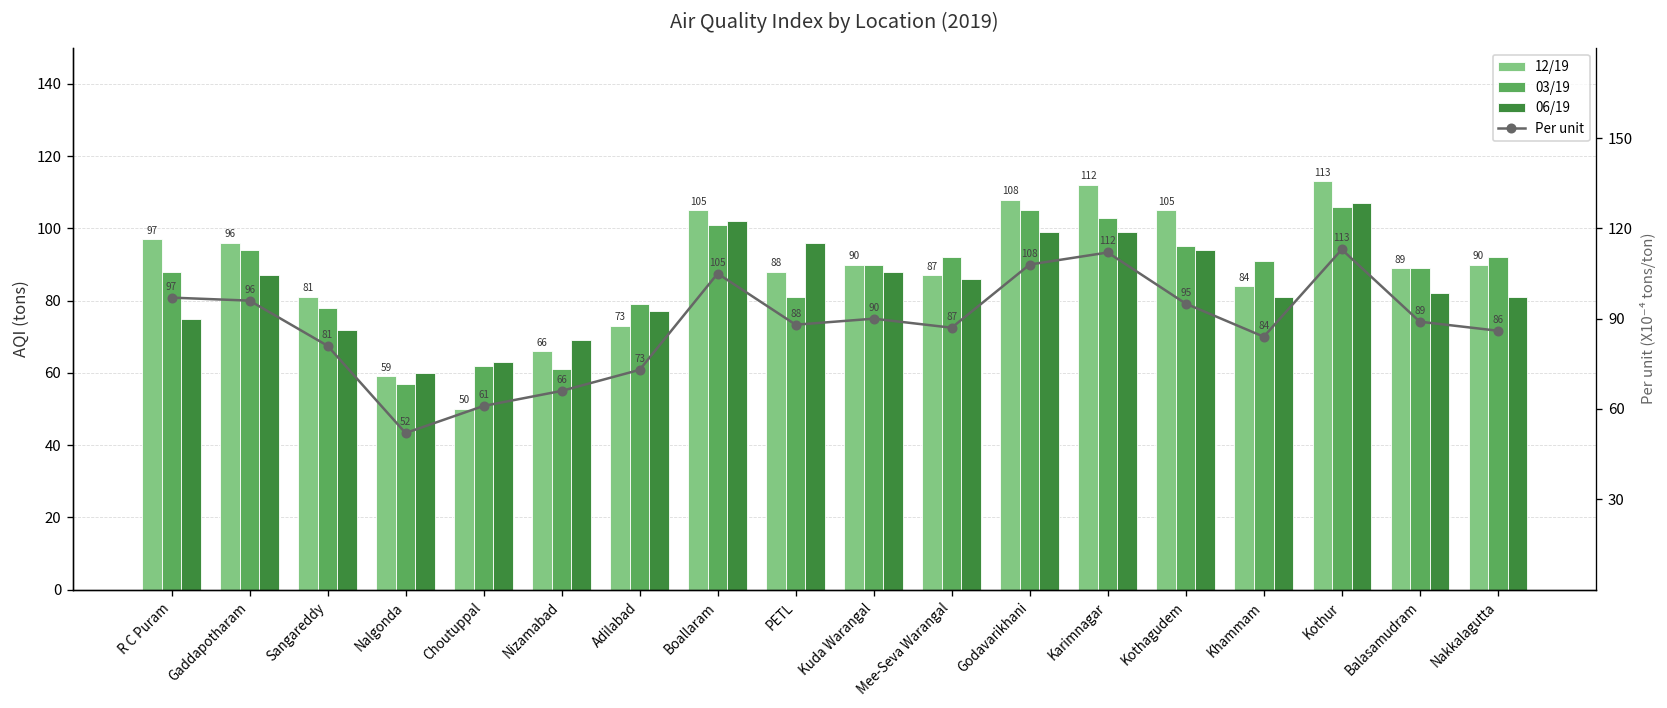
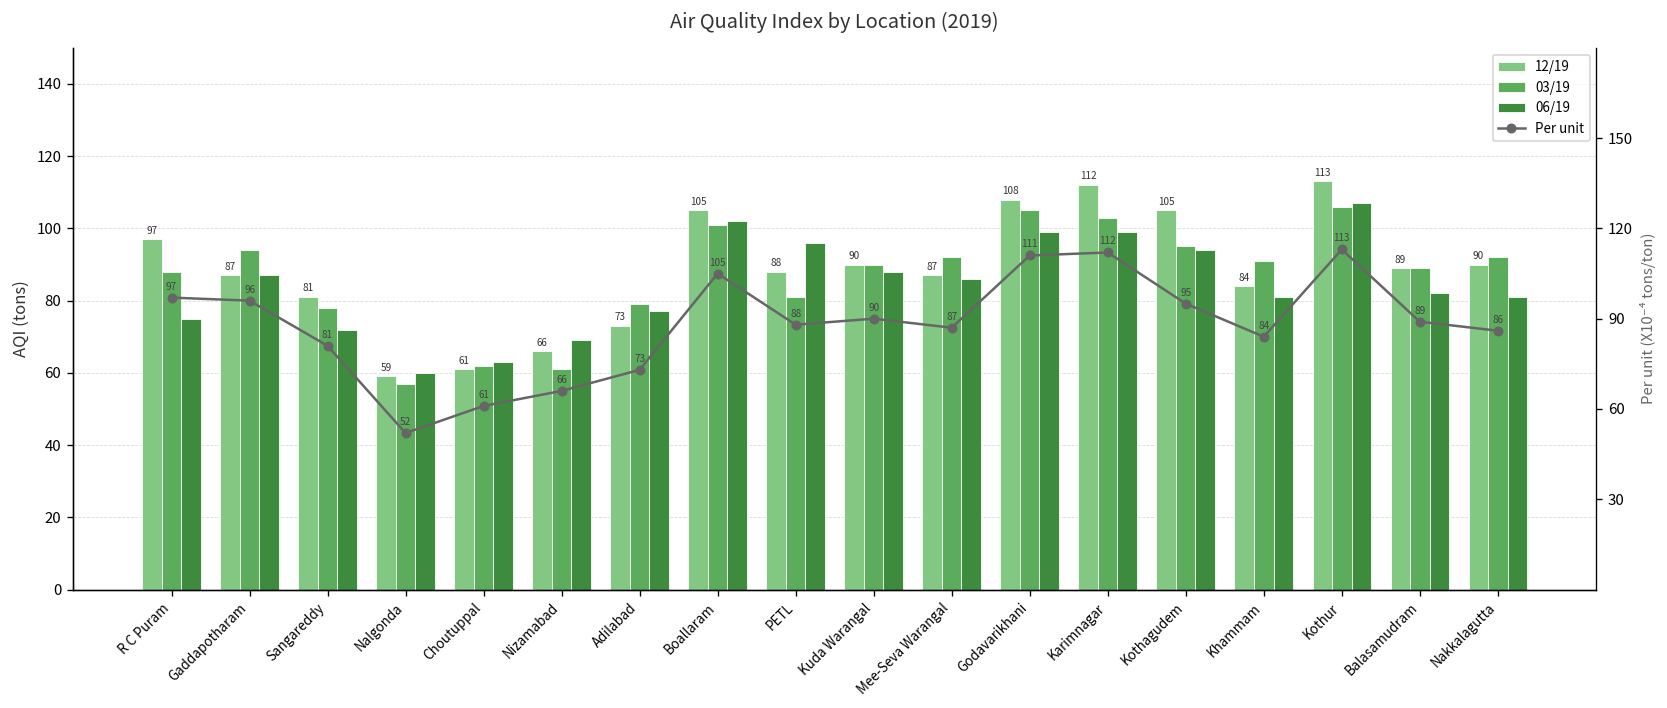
12/19, Gaddapotharam: 96 -> 87
12/19, Choutuppal: 50 -> 61
Per unit, Godavarikhani: 108 -> 111
